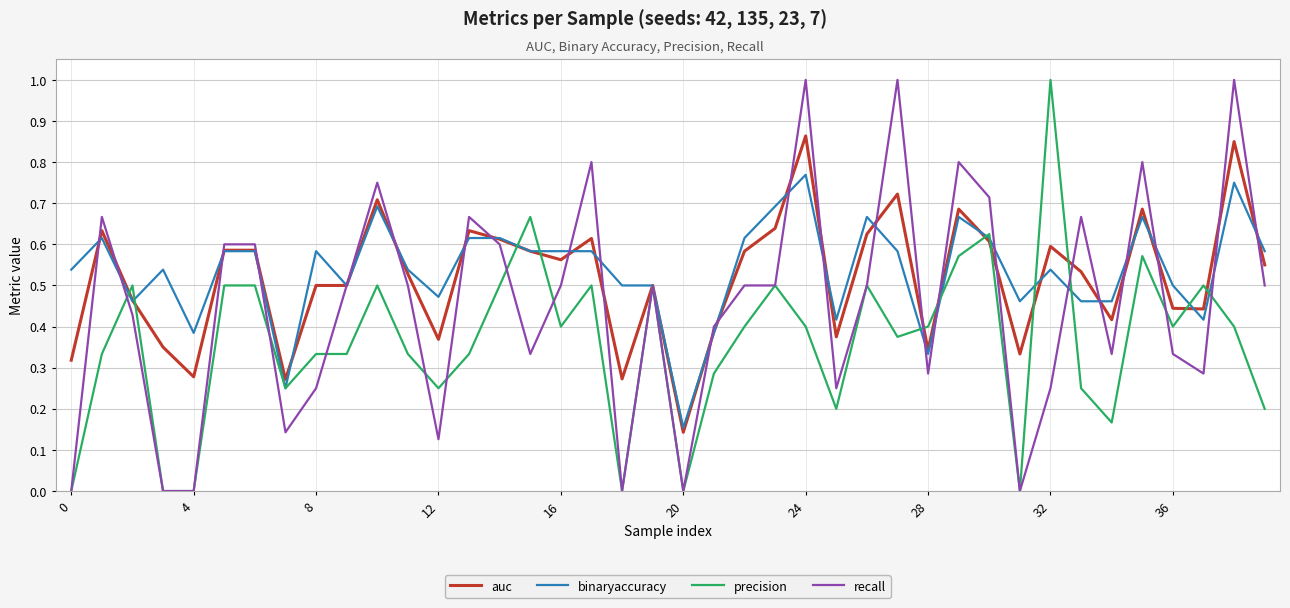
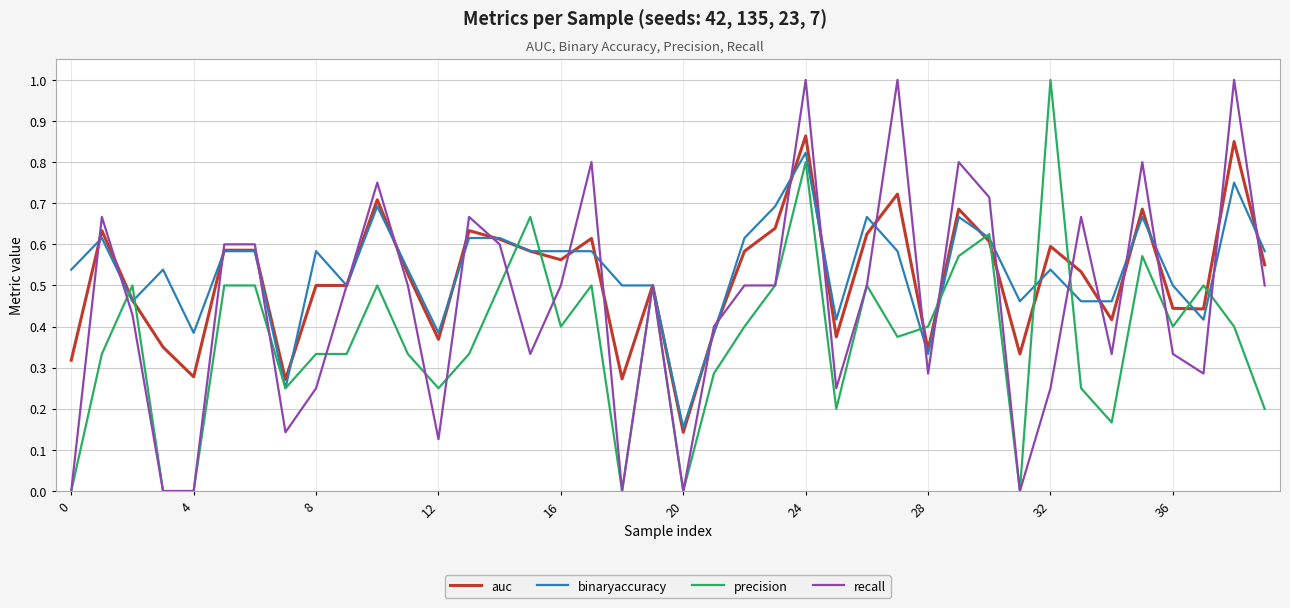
binaryaccuracy, 12: 0.47 -> 0.38
binaryaccuracy, 24: 0.77 -> 0.82
precision, 24: 0.4 -> 0.8
